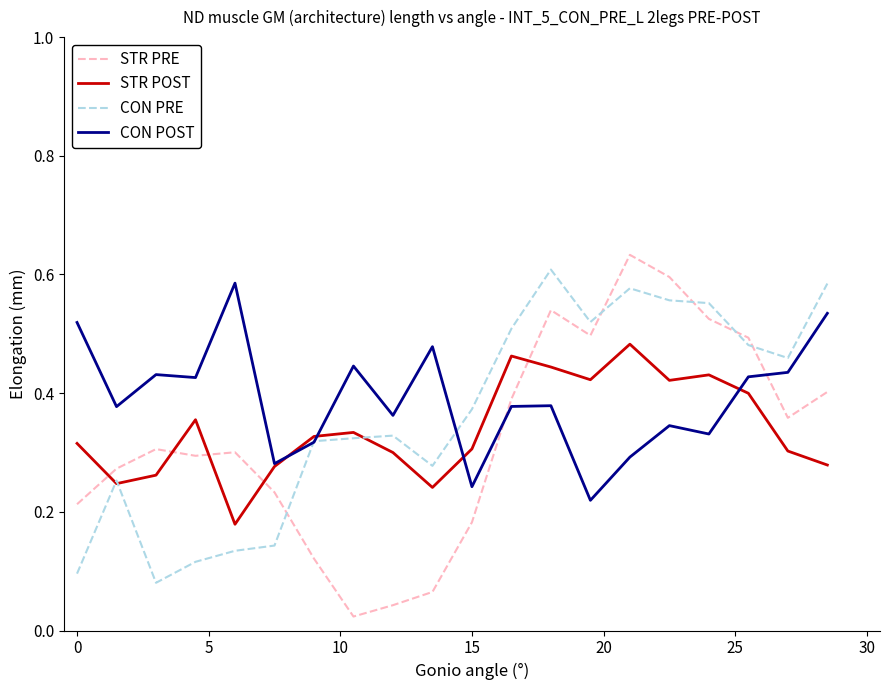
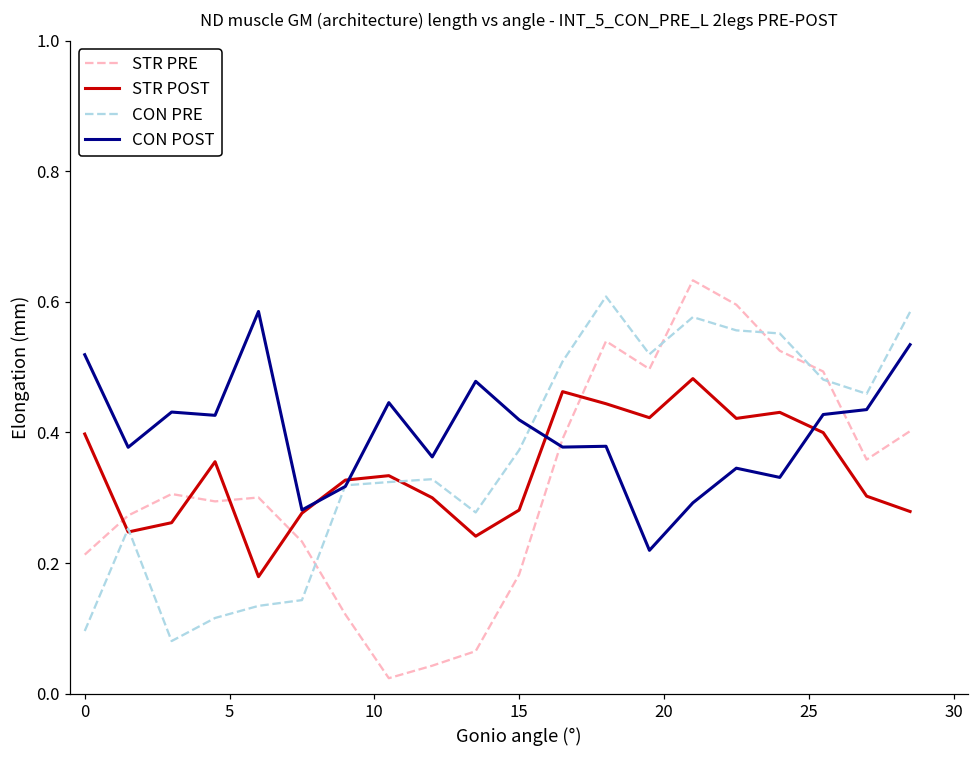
STR POST, 0: 0.32 -> 0.40
STR POST, 15: 0.31 -> 0.28
CON POST, 15: 0.24 -> 0.42
